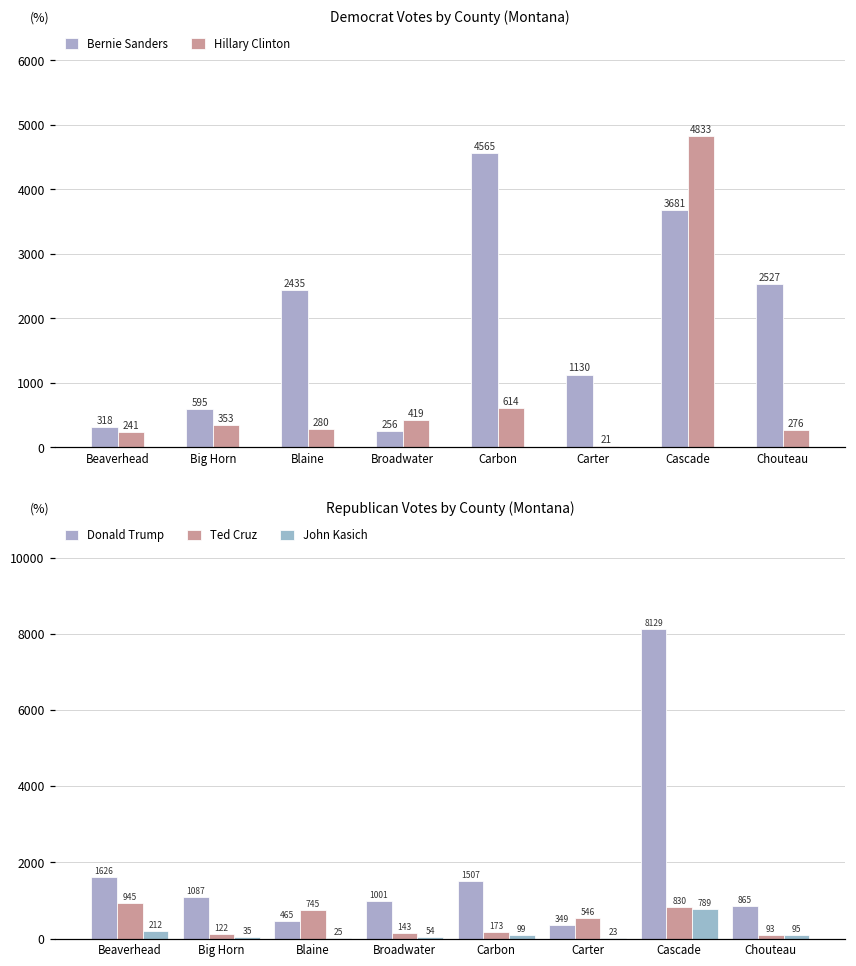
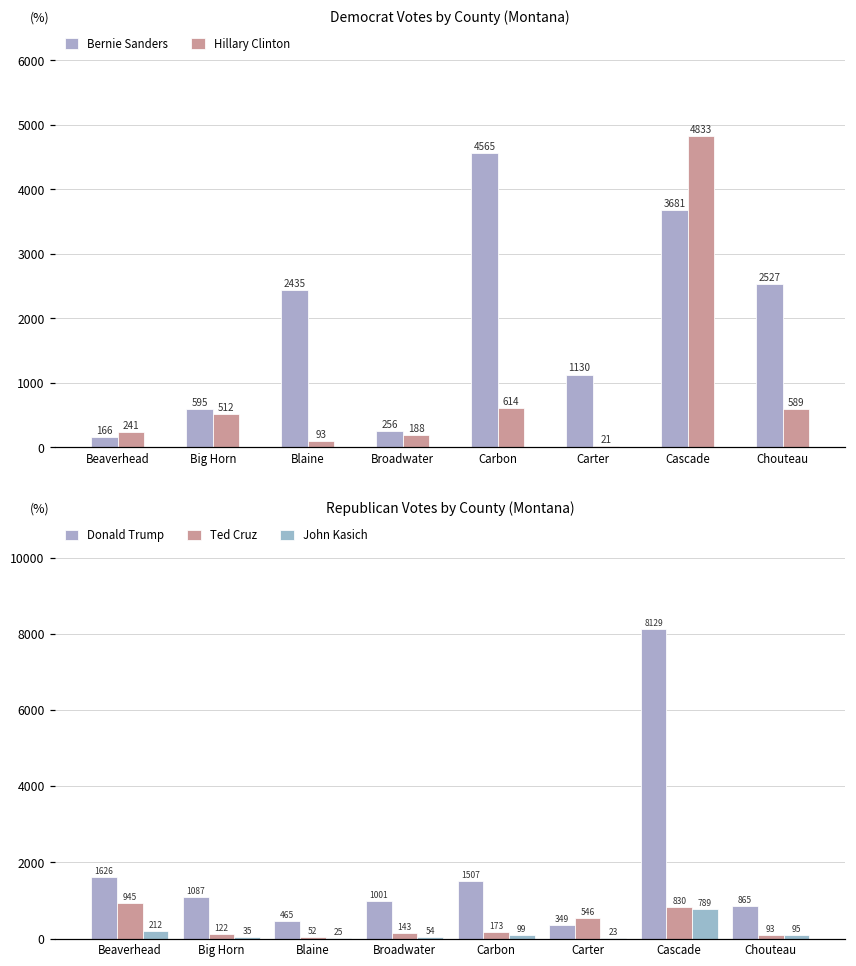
Democrat Votes by County (Montana), Bernie Sanders, Beaverhead: 318 -> 166
Democrat Votes by County (Montana), Hillary Clinton, Big Horn: 353 -> 512
Democrat Votes by County (Montana), Hillary Clinton, Blaine: 280 -> 93
Democrat Votes by County (Montana), Hillary Clinton, Broadwater: 419 -> 188
Democrat Votes by County (Montana), Hillary Clinton, Chouteau: 276 -> 589
Republican Votes by County (Montana), Ted Cruz, Blaine: 745 -> 52
